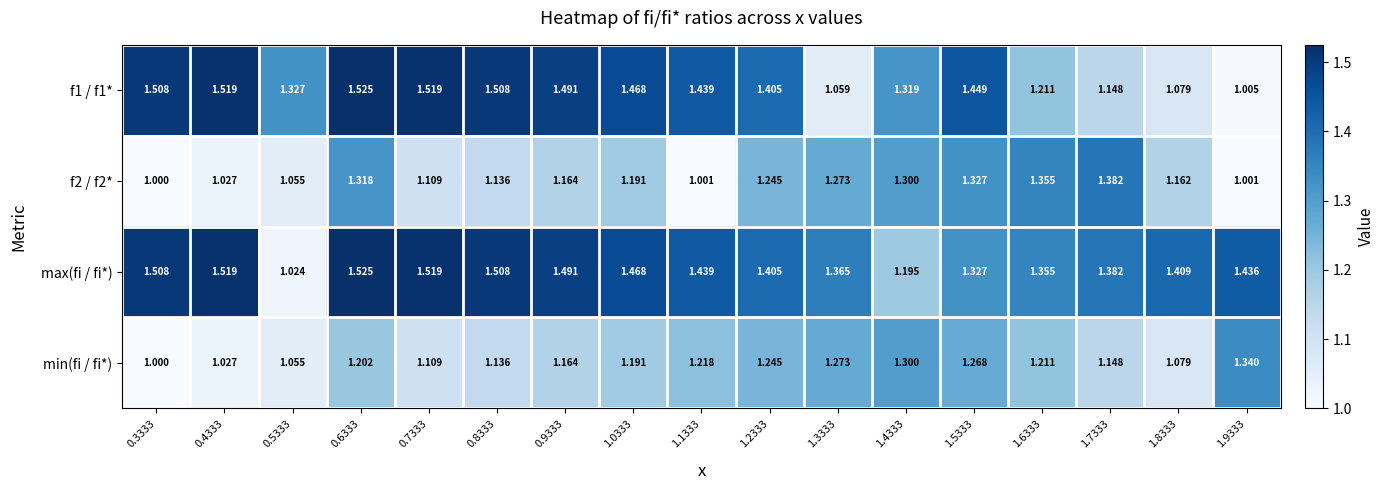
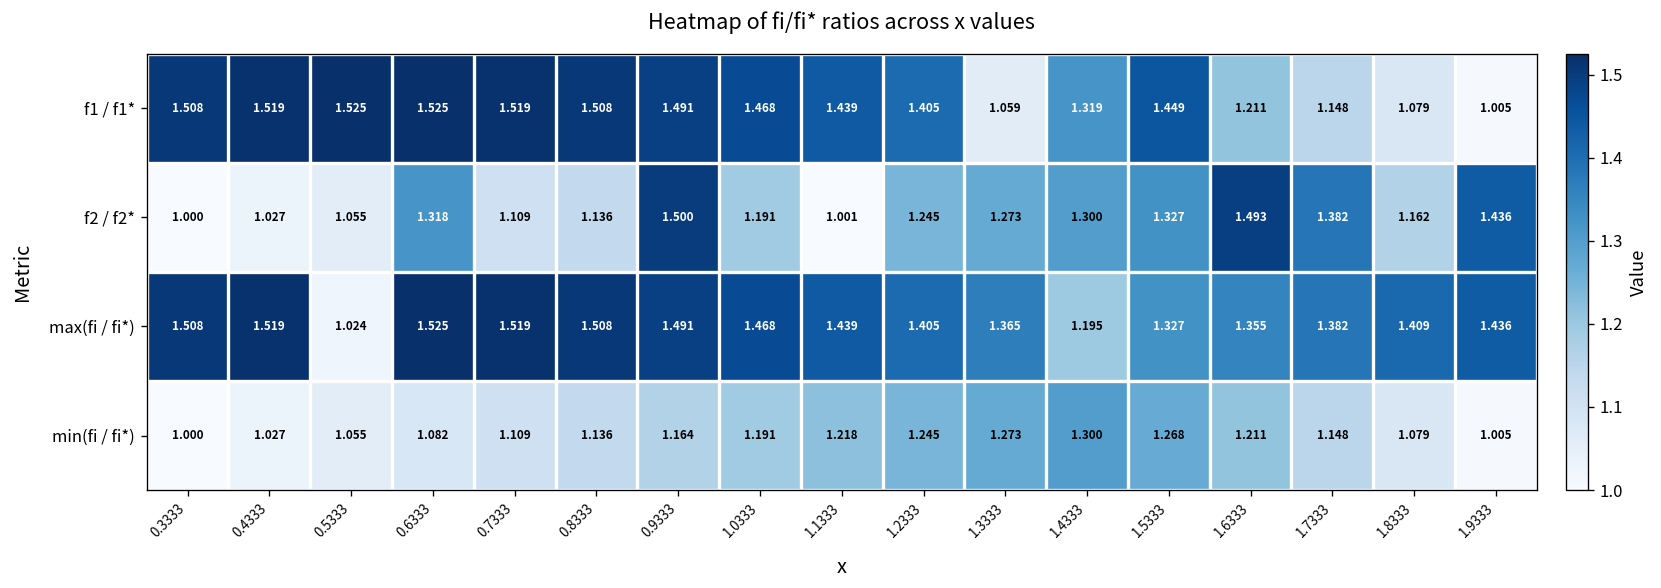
f1 / f1*, 0.5333: 1.327 -> 1.525
f2 / f2*, 0.9333: 1.164 -> 1.500
f2 / f2*, 1.6333: 1.355 -> 1.493
f2 / f2*, 1.9333: 1.001 -> 1.436
min(fi / fi*), 0.6333: 1.202 -> 1.082
min(fi / fi*), 1.9333: 1.340 -> 1.005
